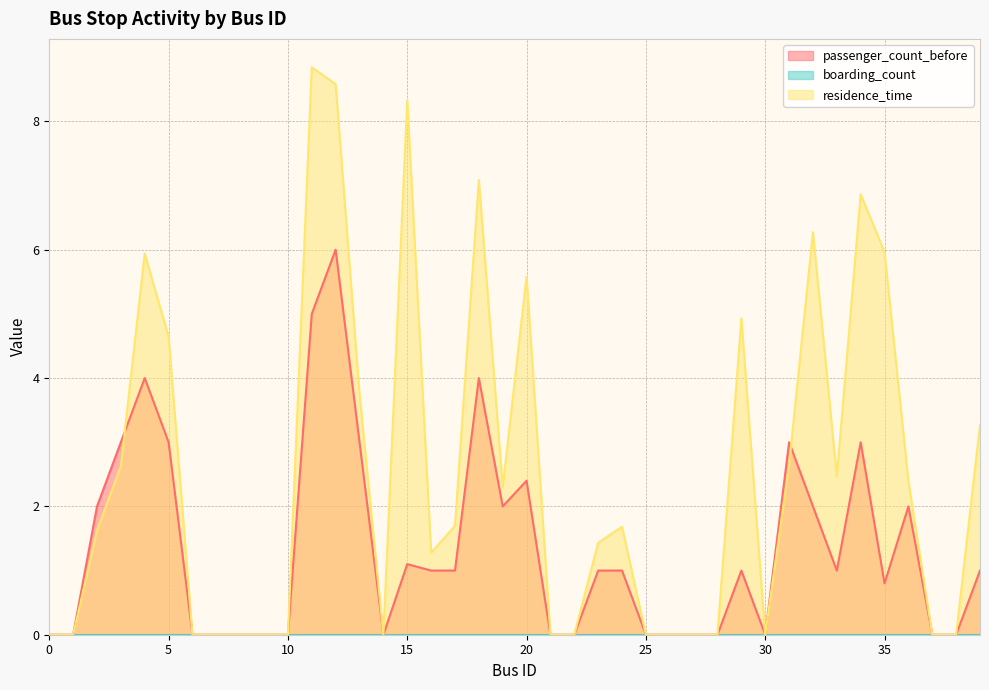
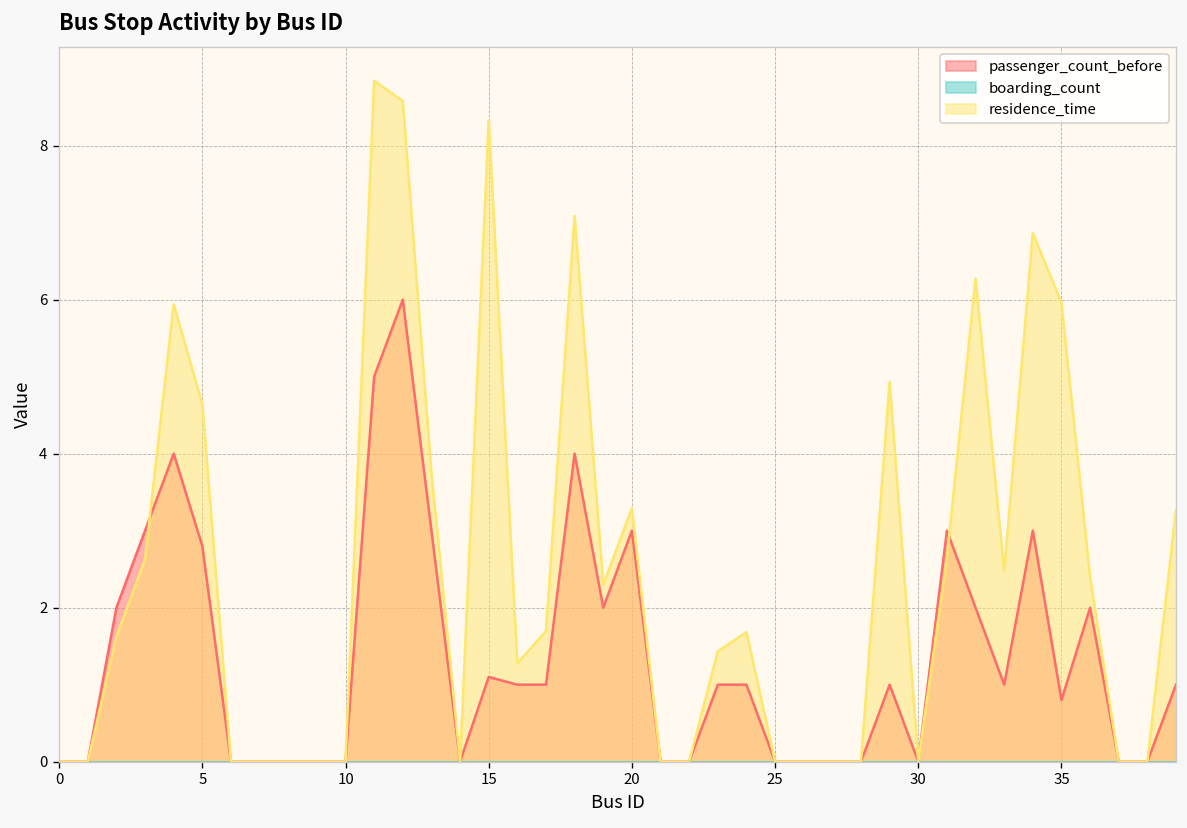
passenger_count_before, 5: 3.0 -> 2.8
passenger_count_before, 20: 2.4 -> 3.0
residence_time, 20: 5.6 -> 3.3
